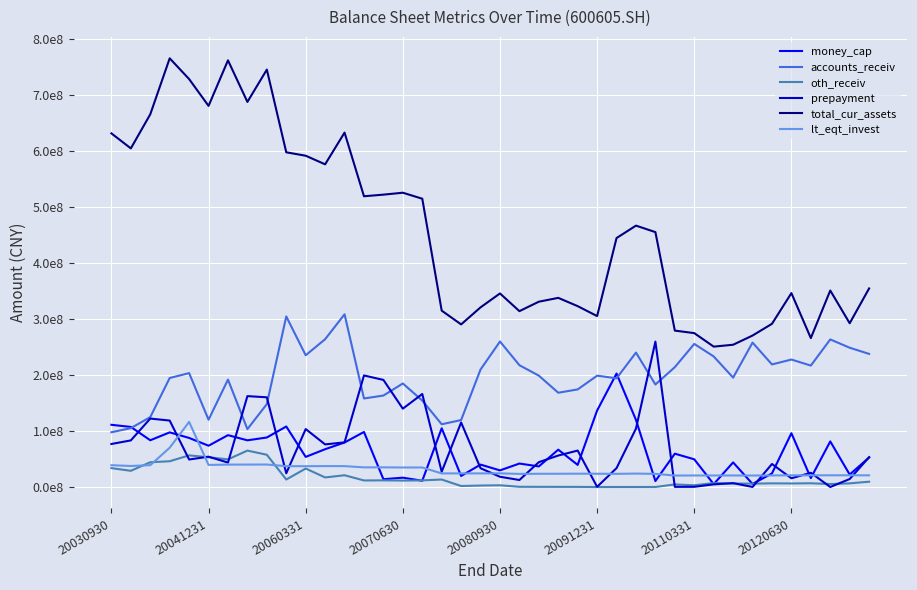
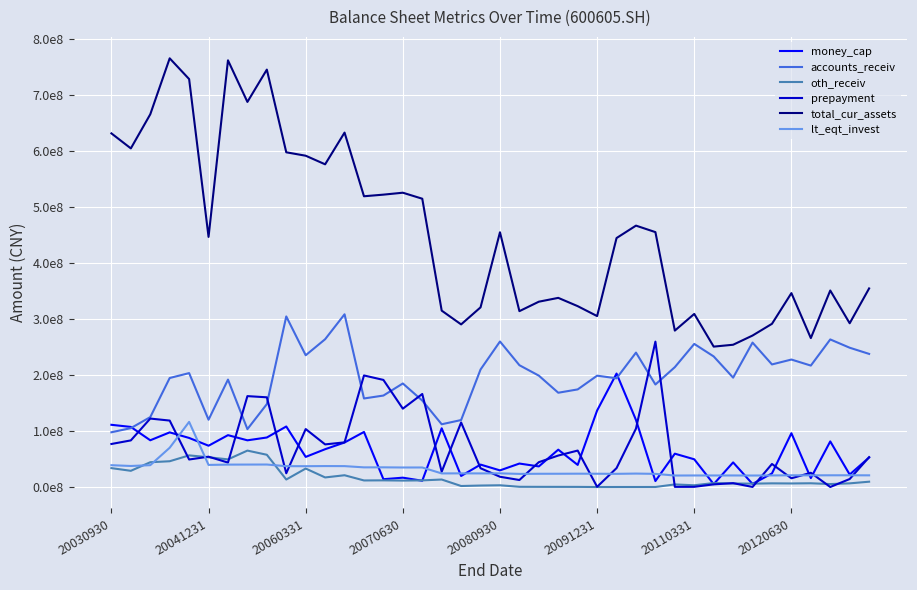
total_cur_assets, 20041231: 680000000 -> 450000000
total_cur_assets, 20080930: 350000000 -> 460000000
total_cur_assets, 20110331: 280000000 -> 310000000
